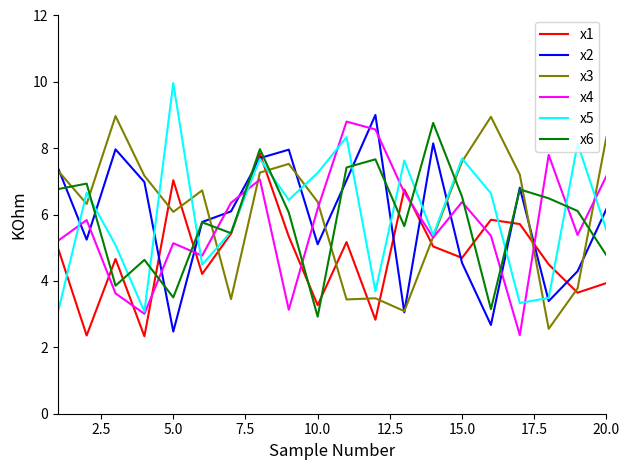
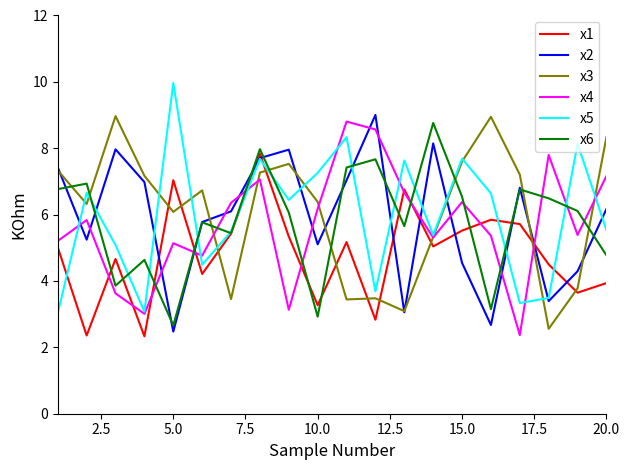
x6, 5.0: 3.5 -> 2.7
x1, 15.0: 4.7 -> 5.5
